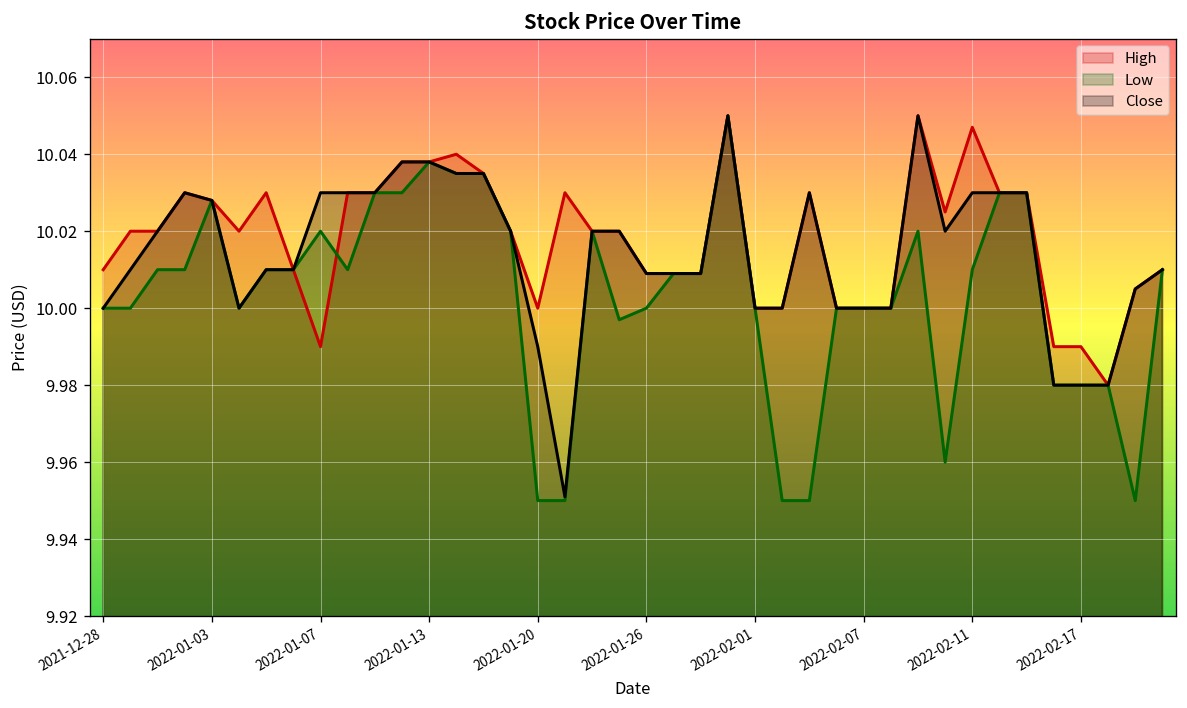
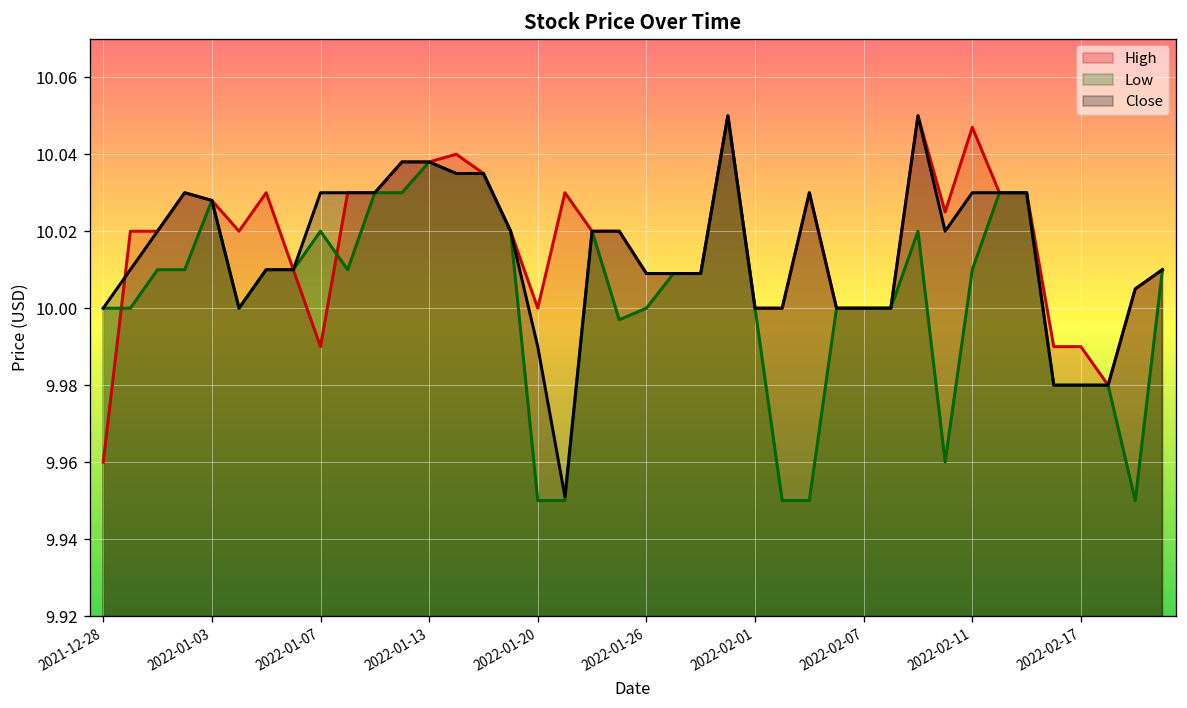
High, 2021-12-28: 10.01 -> 9.96
